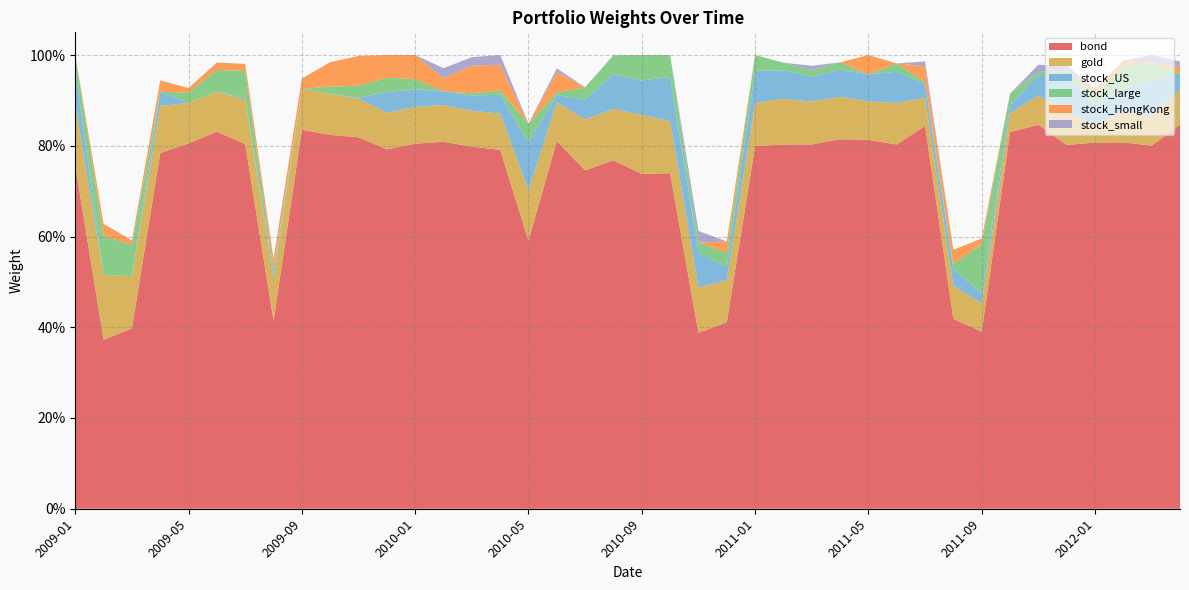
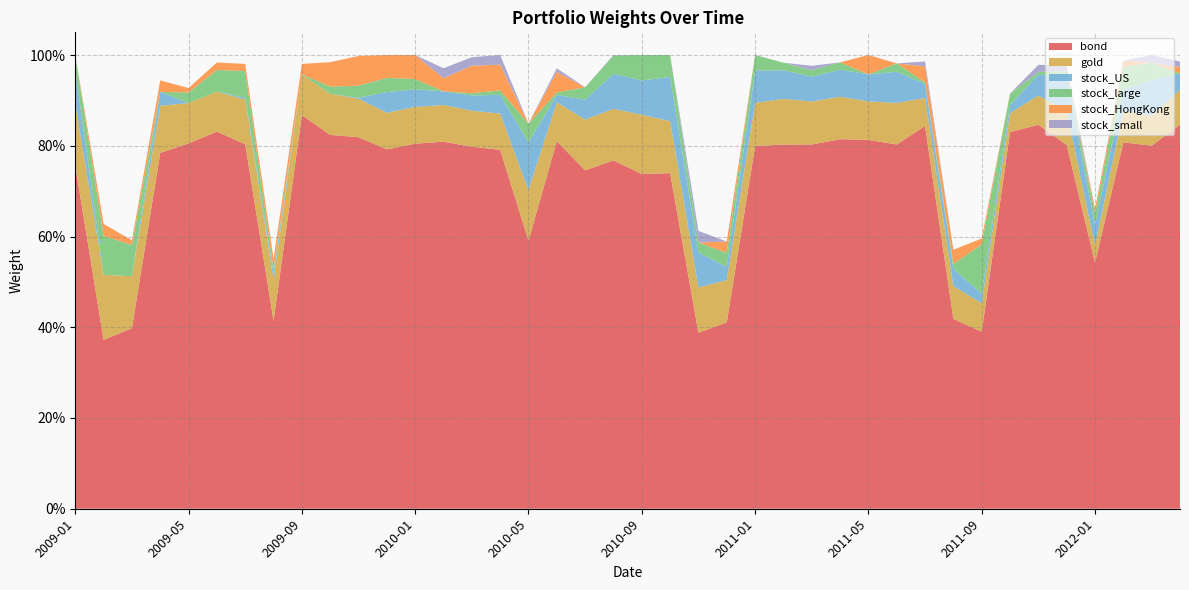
bond, 2009-09: 84% -> 87%
bond, 2012-01: 81% -> 54%
